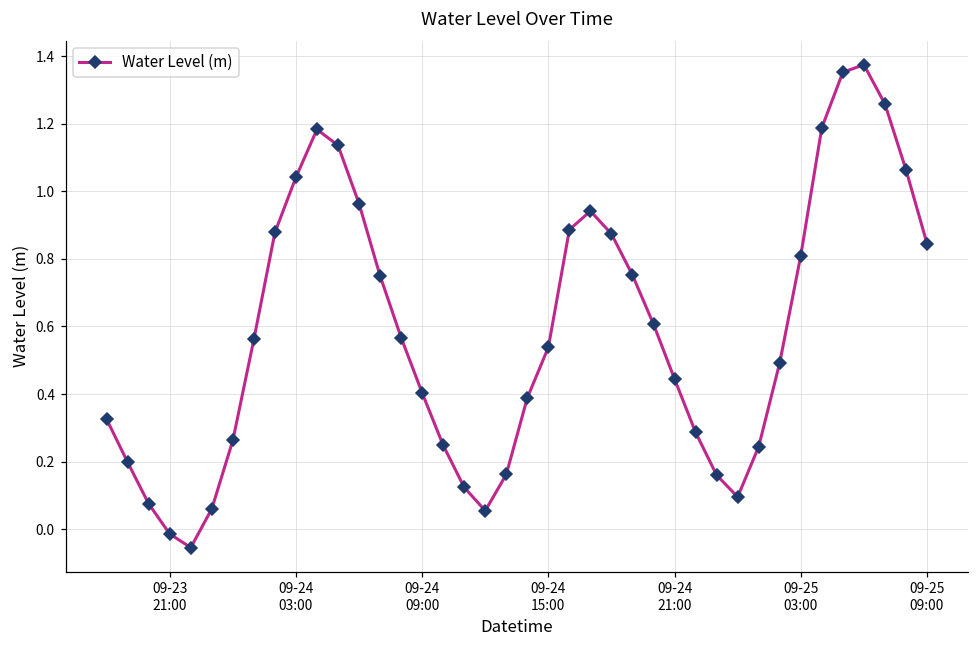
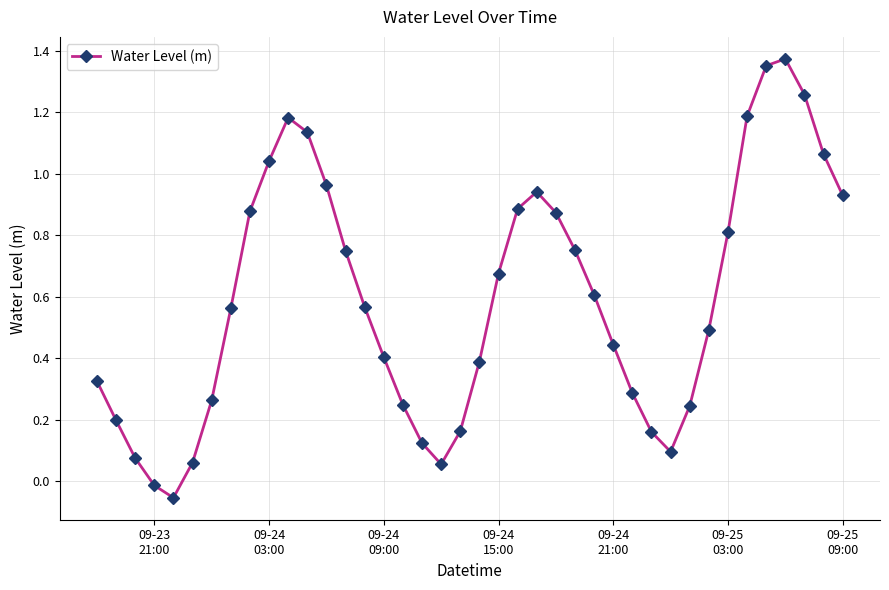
09-24 15:00: 0.54 -> 0.68
09-25 09:00: 0.85 -> 0.93
